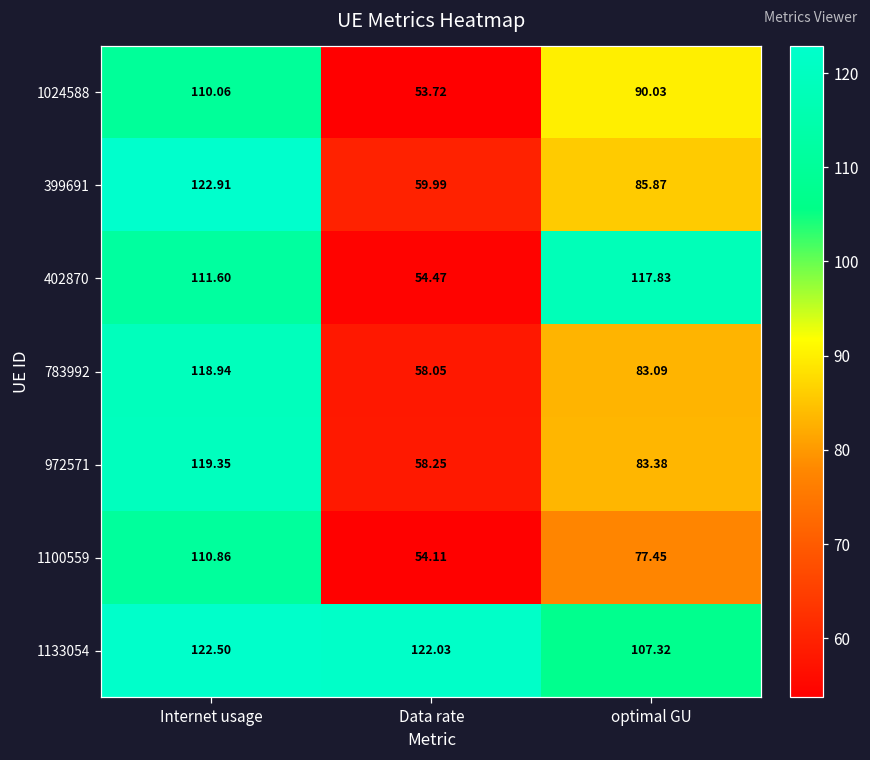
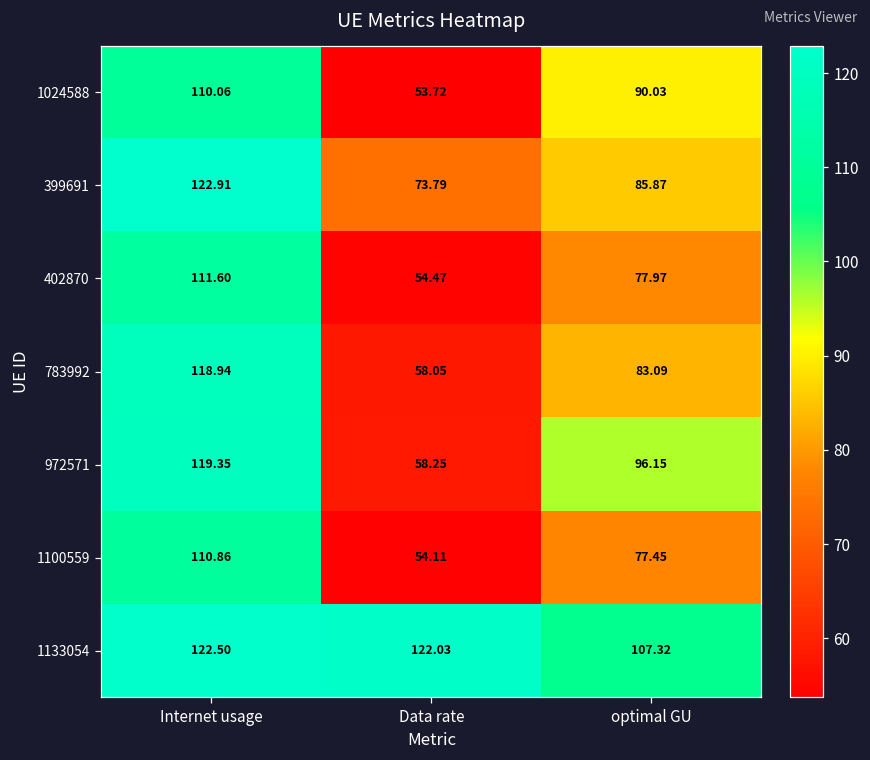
399691, Data rate: 59.99 -> 73.79
402870, optimal GU: 117.83 -> 77.97
972571, optimal GU: 83.38 -> 96.15
